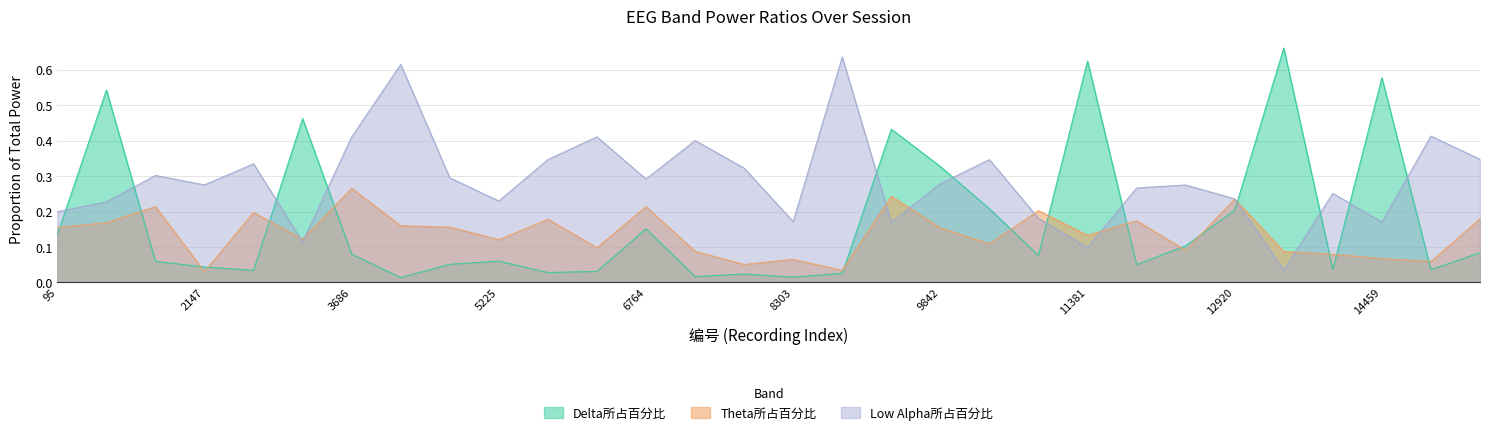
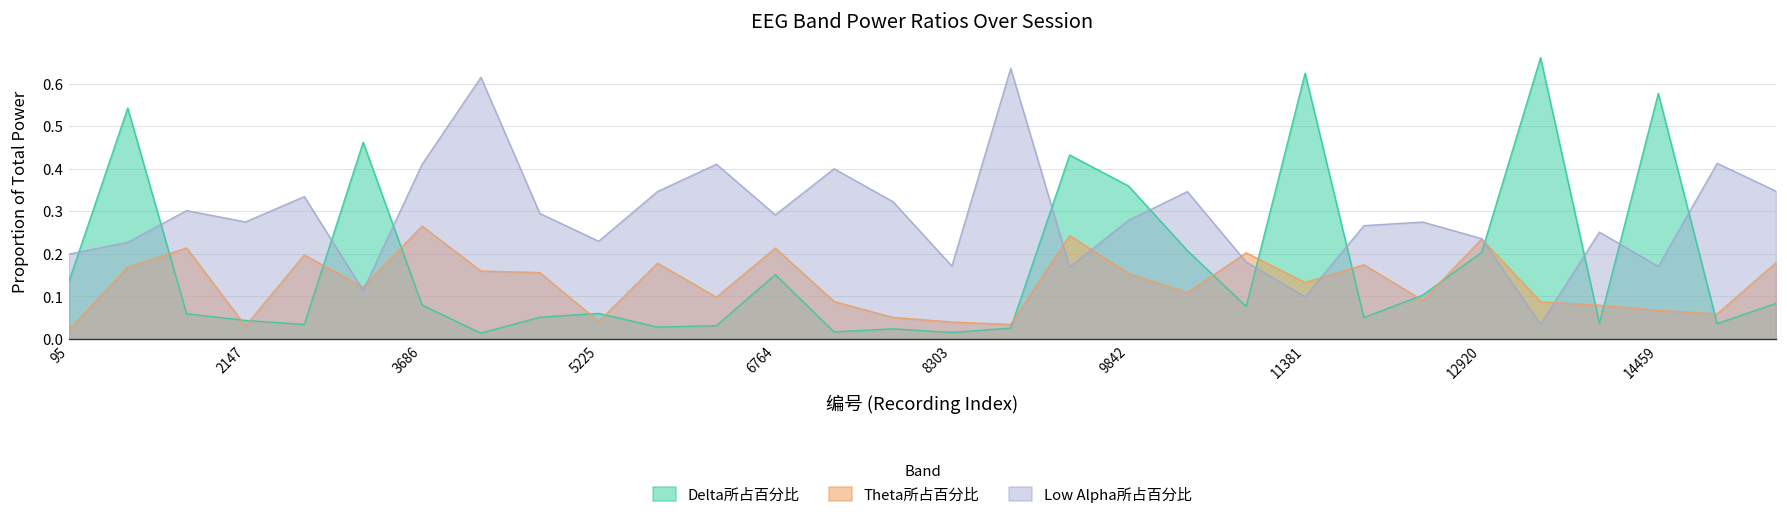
Theta所占百分比, 95: 0.16 -> 0.02
Theta所占百分比, 5225: 0.12 -> 0.04
Theta所占百分比, 8303: 0.06 -> 0.04
Delta所占百分比, 9842: 0.33 -> 0.36
